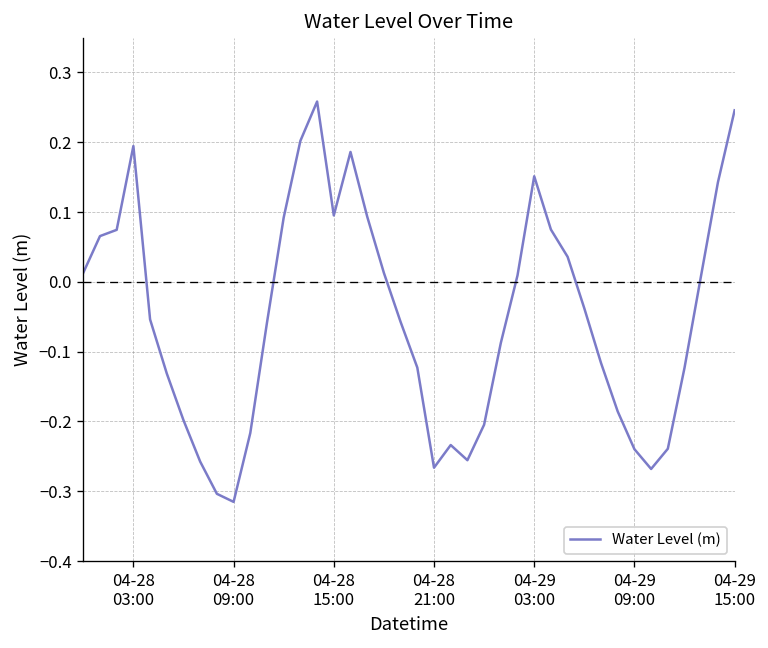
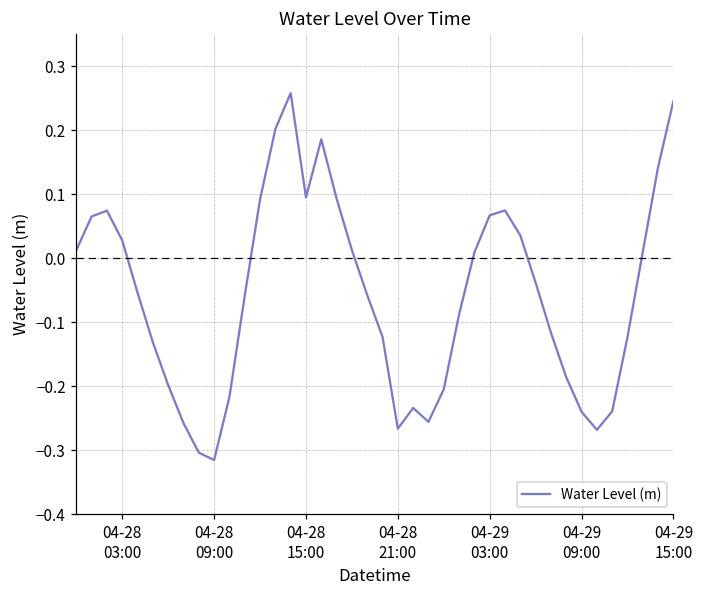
04-28 03:00: 0.19 -> 0.03
04-29 03:00: 0.15 -> 0.07
